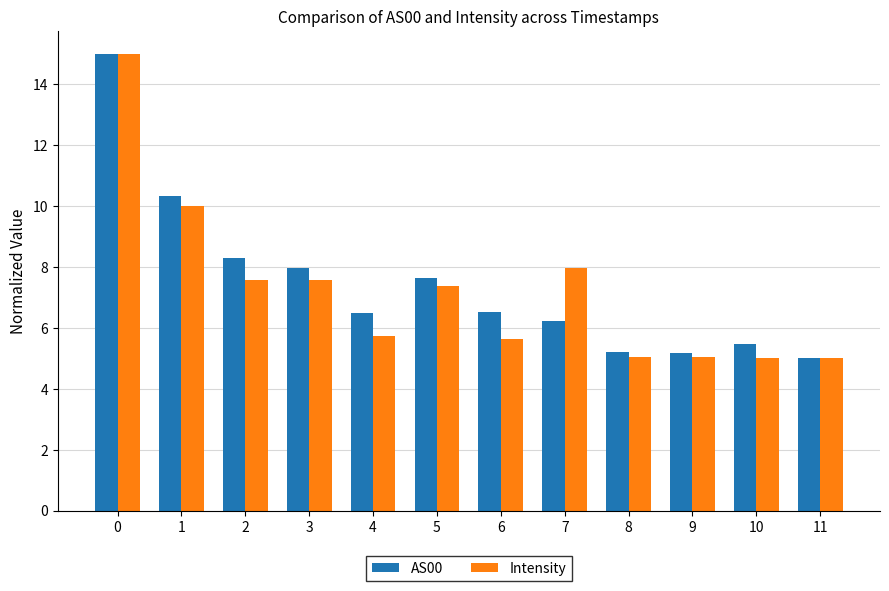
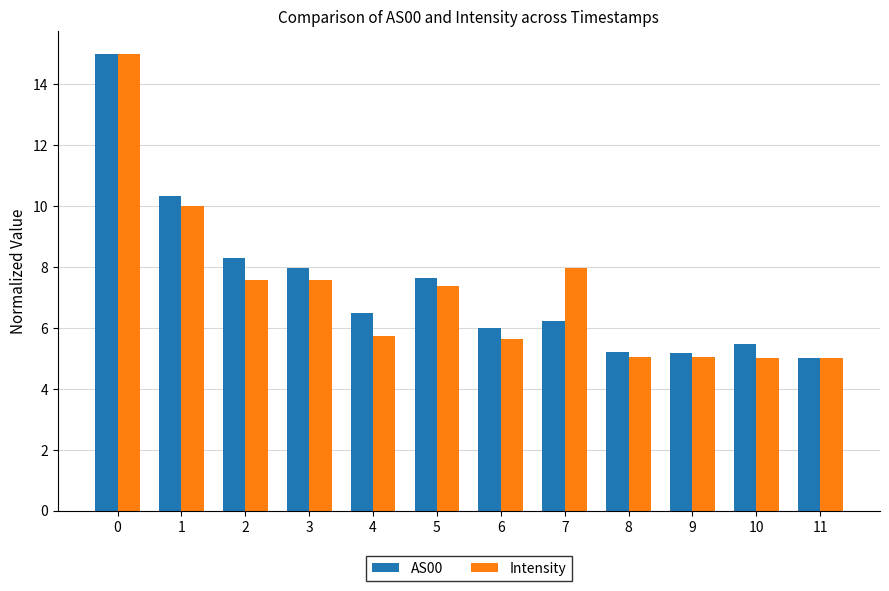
AS00, 6: 6.5 -> 6.0
